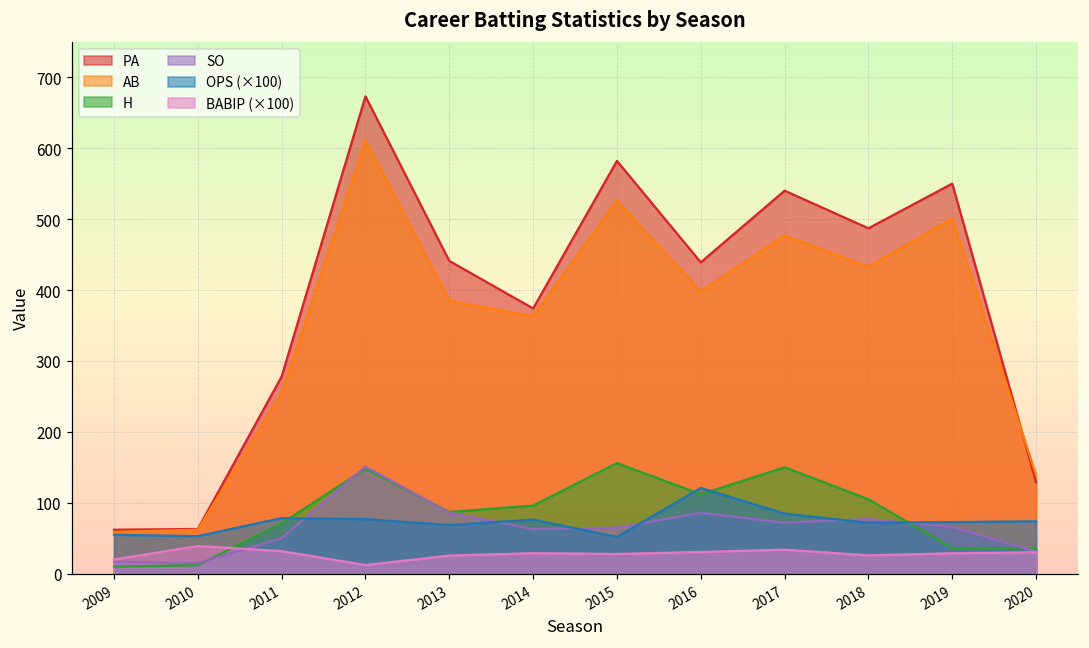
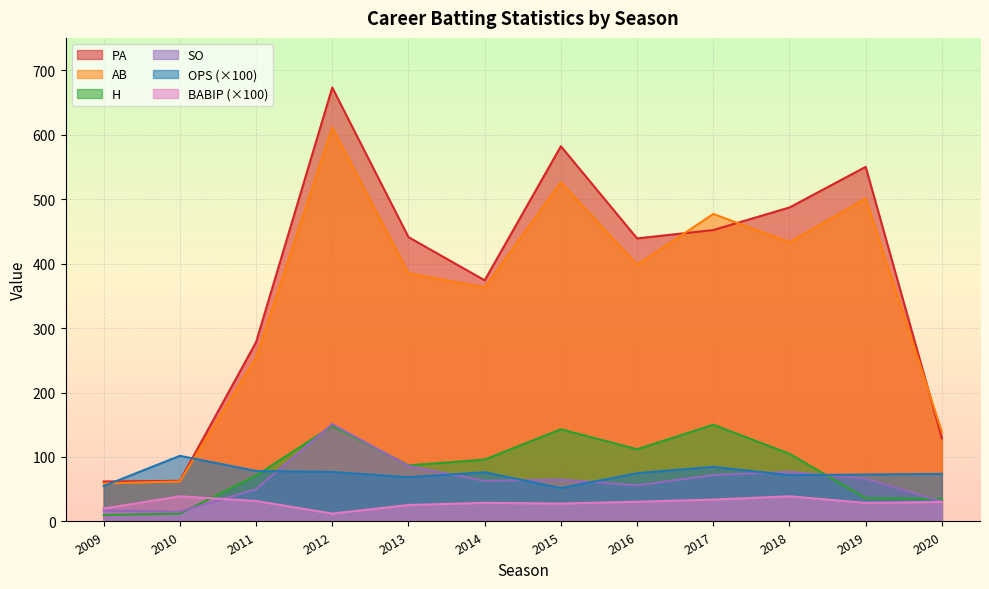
OPS (×100), 2010: 50 -> 100
H, 2015: 160 -> 140
SO, 2016: 90 -> 60
OPS (×100), 2016: 120 -> 70
PA, 2017: 540 -> 450
BABIP (×100), 2018: 30 -> 40
